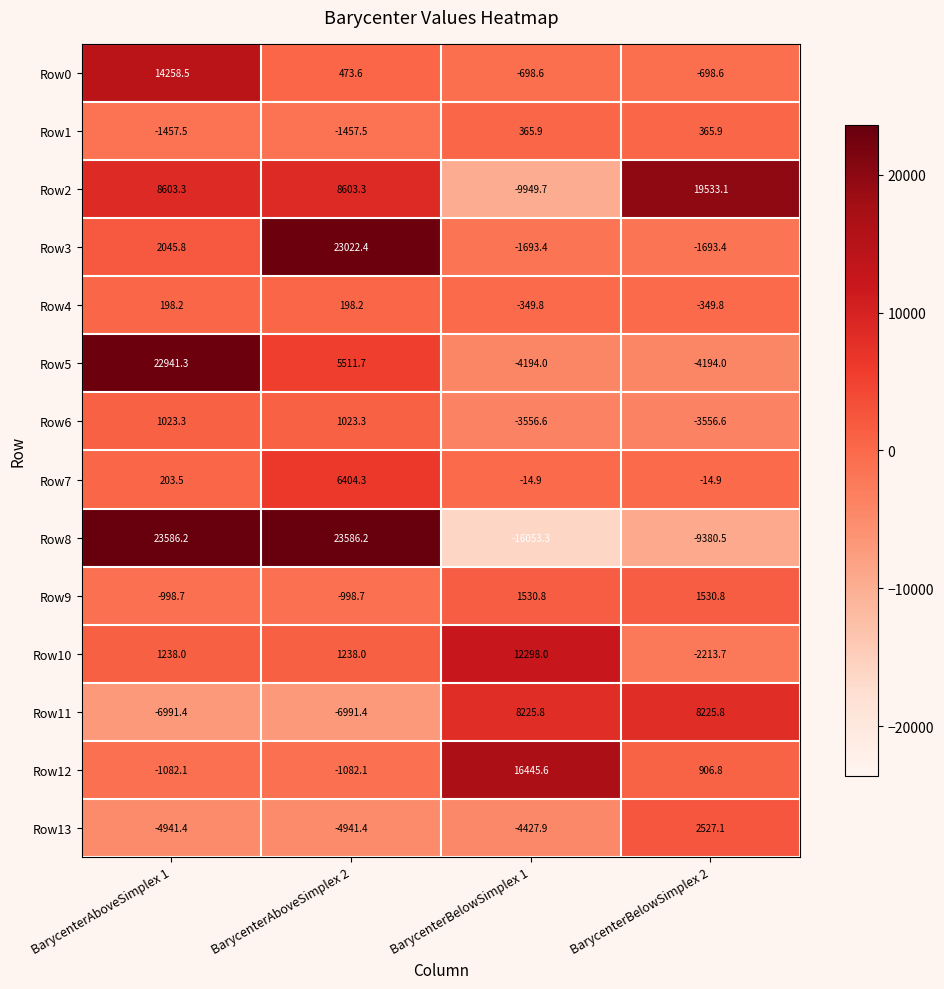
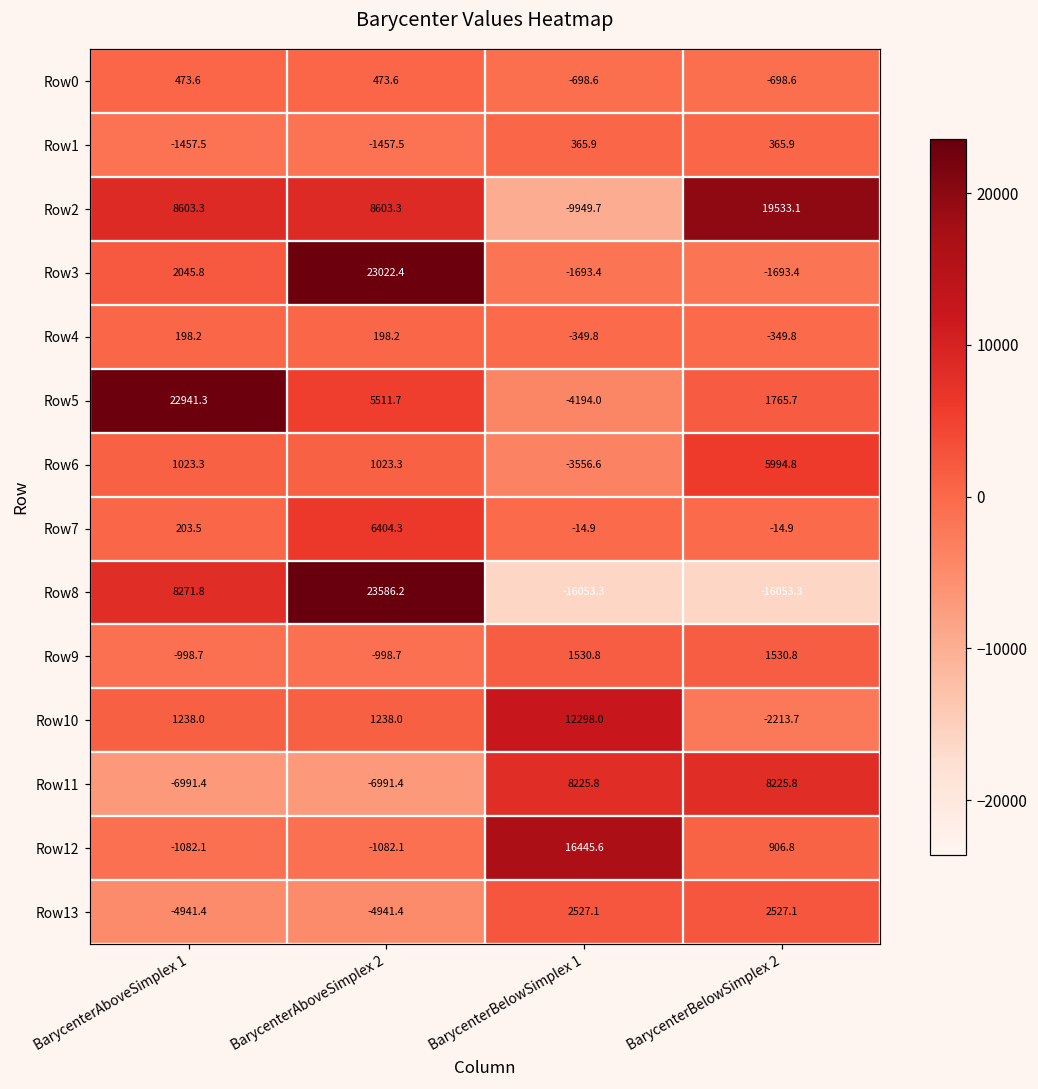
Row0, BarycenterAboveSimplex 1: 14258.5 -> 473.6
Row5, BarycenterBelowSimplex 2: -4194.0 -> 1765.7
Row6, BarycenterBelowSimplex 2: -3556.6 -> 5994.8
Row8, BarycenterAboveSimplex 1: 23586.2 -> 8271.8
Row8, BarycenterBelowSimplex 2: -9380.5 -> -16053.3
Row13, BarycenterBelowSimplex 1: -4427.9 -> 2527.1
